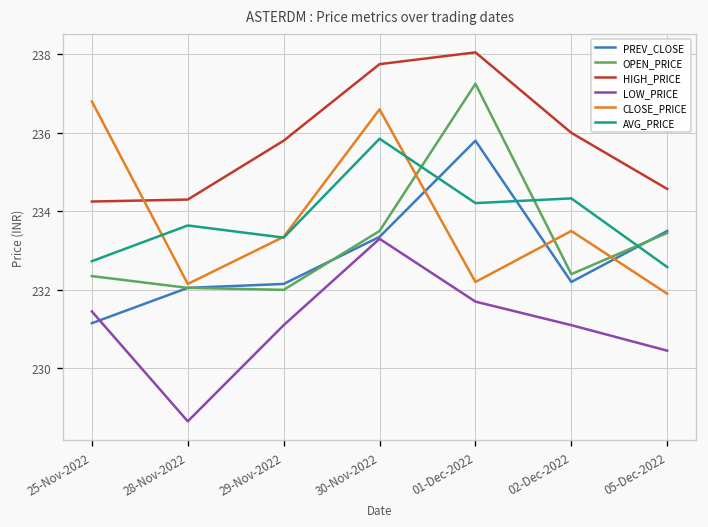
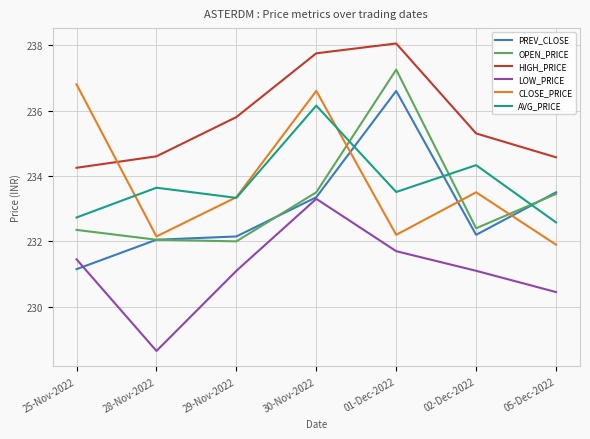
HIGH_PRICE, 28-Nov-2022: 234.3 -> 234.6
AVG_PRICE, 30-Nov-2022: 235.9 -> 236.2
PREV_CLOSE, 01-Dec-2022: 235.8 -> 236.6
AVG_PRICE, 01-Dec-2022: 234.2 -> 233.5
HIGH_PRICE, 02-Dec-2022: 236.0 -> 235.3
